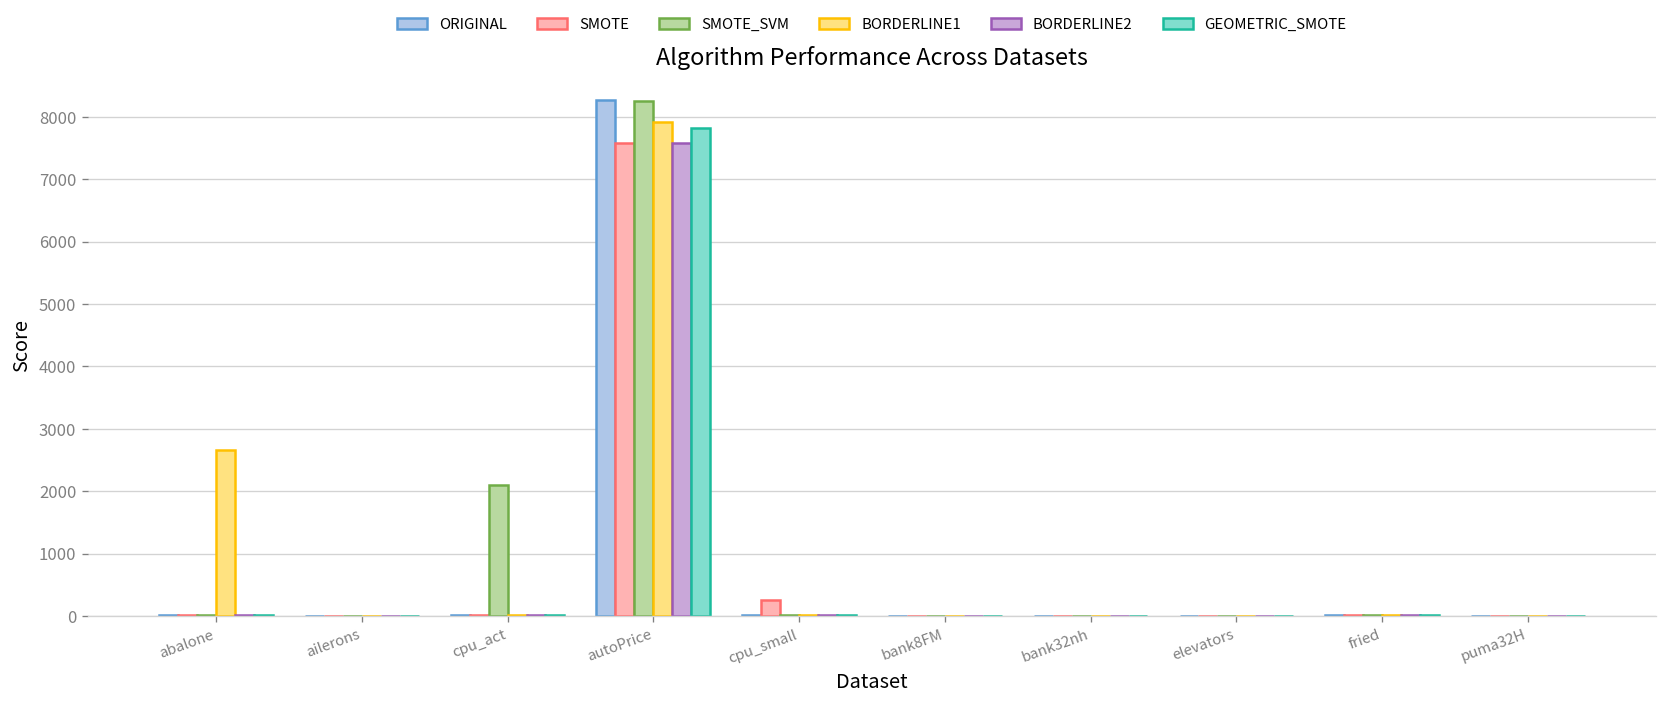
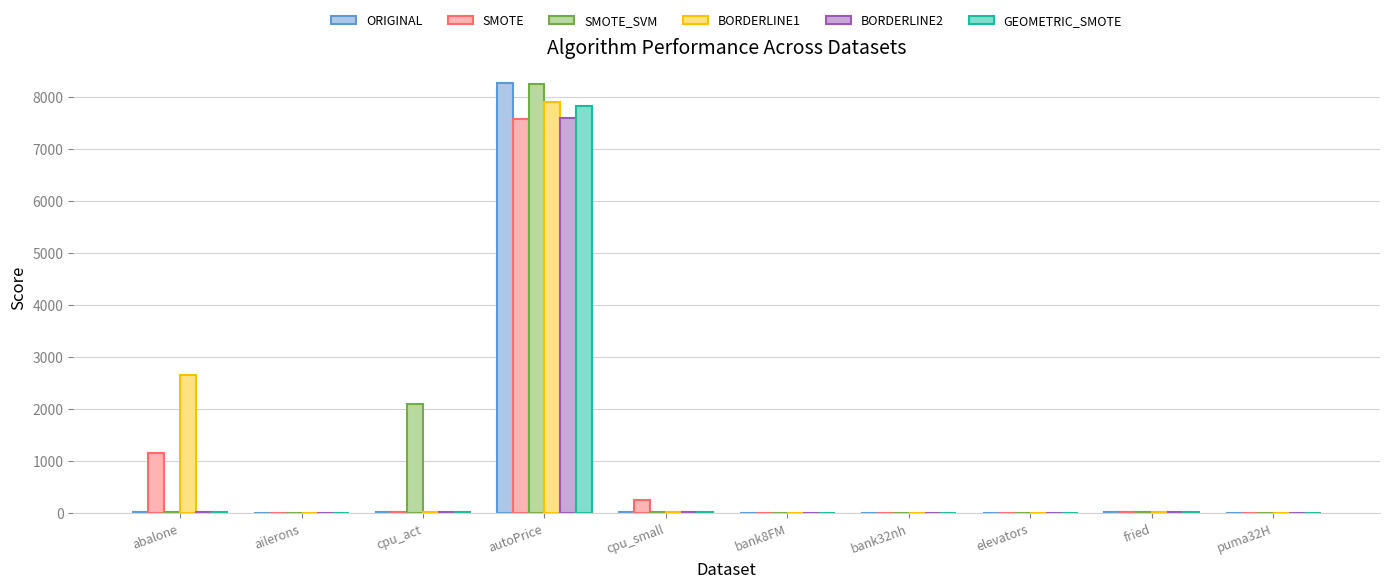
SMOTE, abalone: 0 -> 1200
